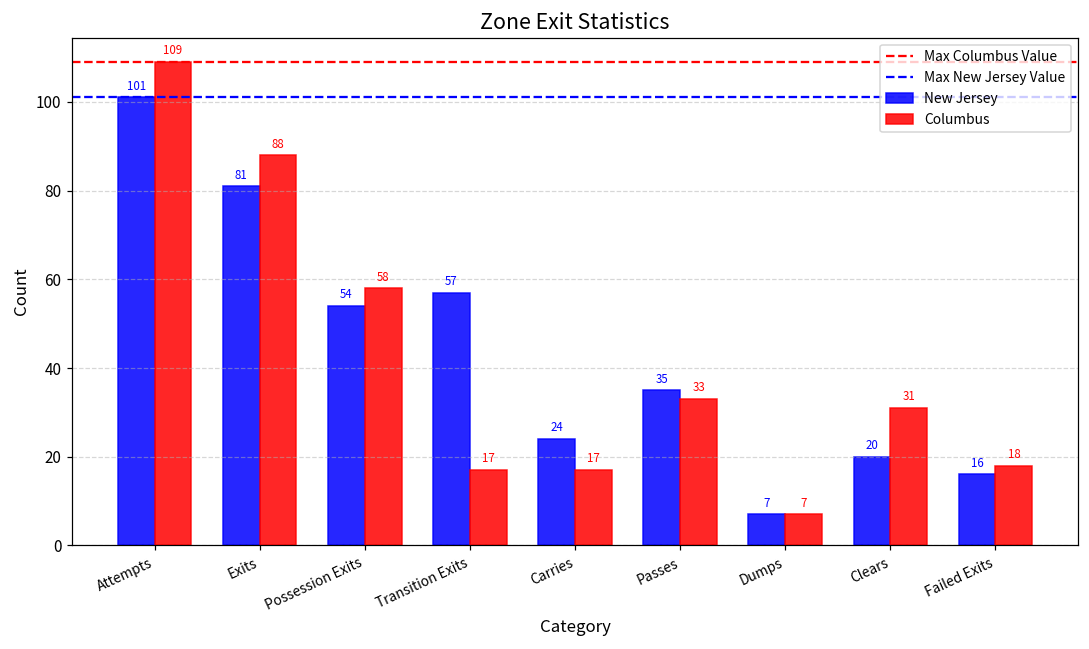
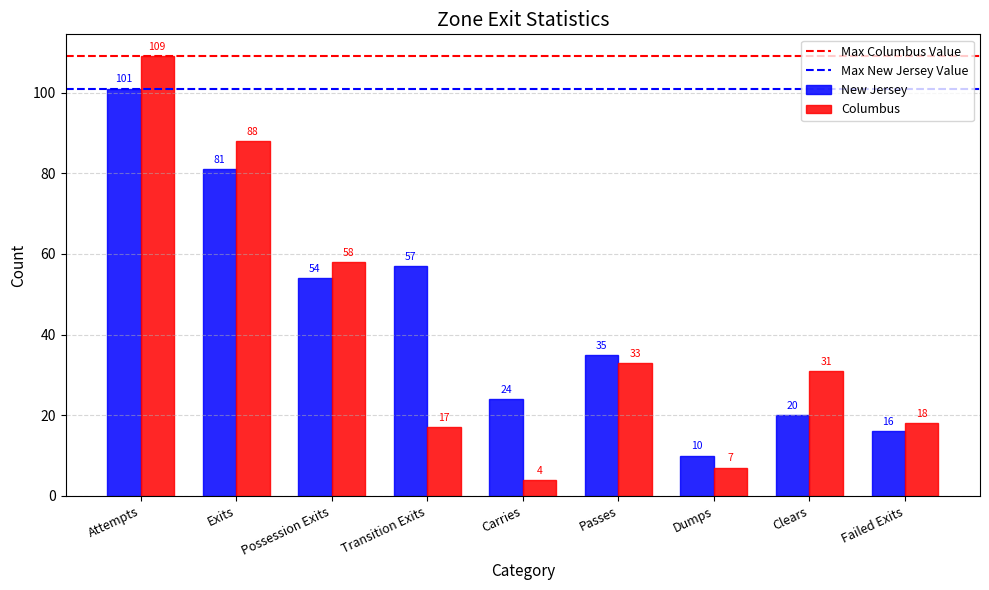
Columbus, Carries: 17 -> 4
New Jersey, Dumps: 7 -> 10
